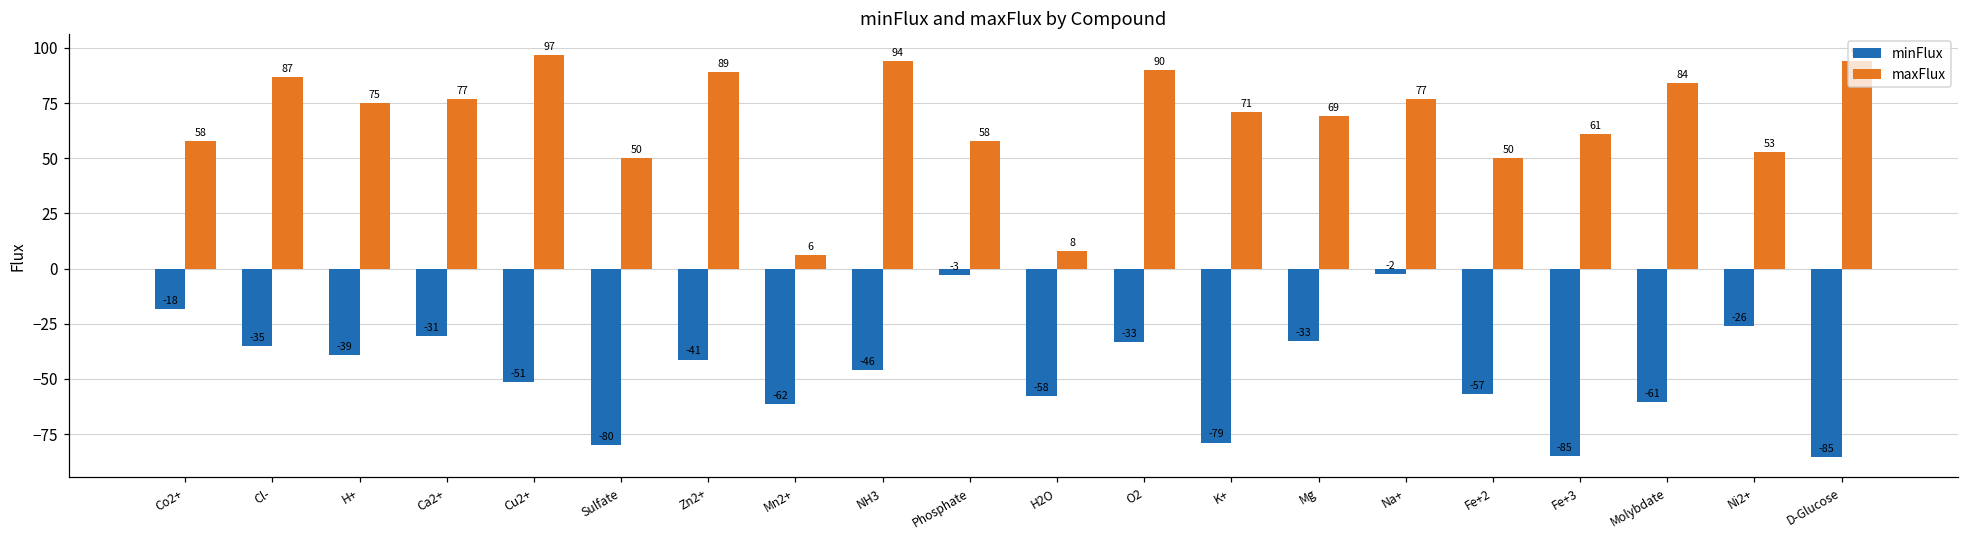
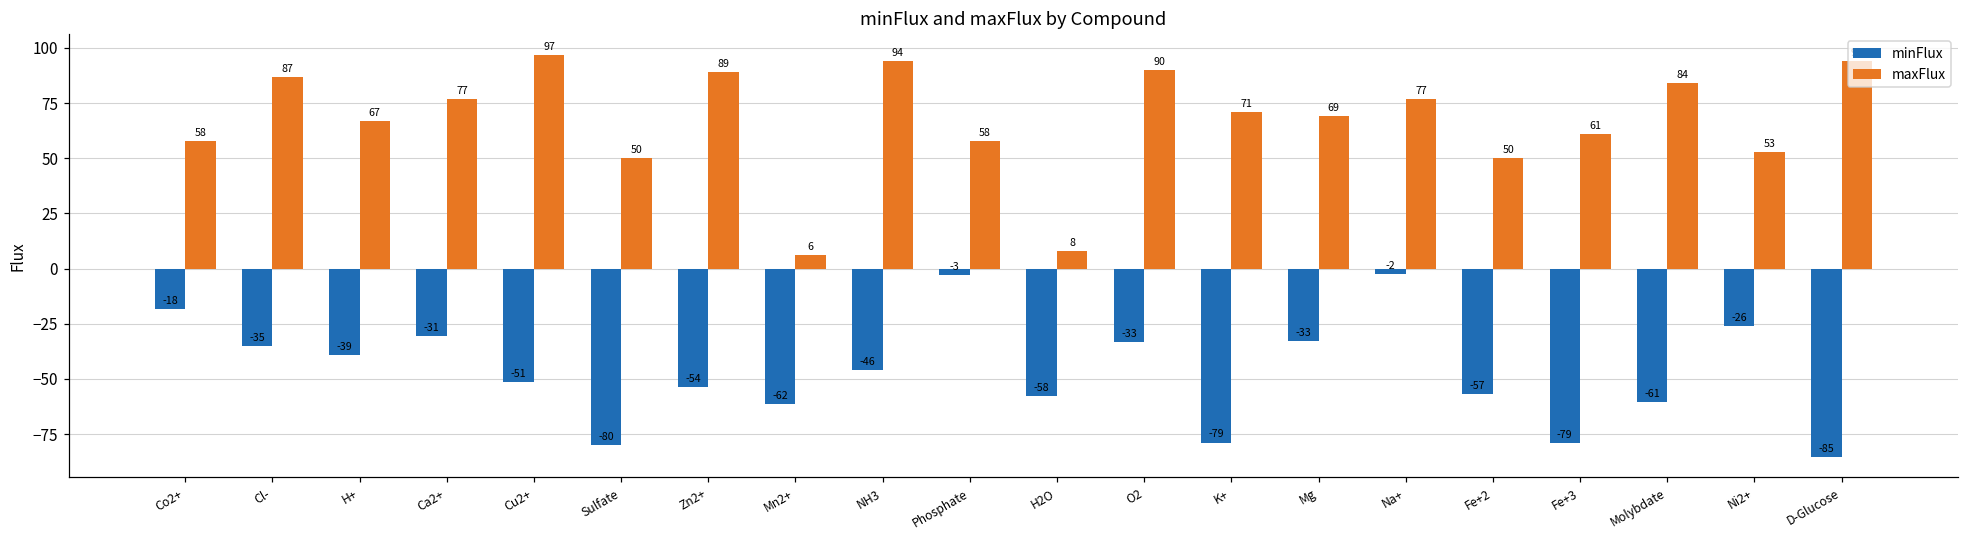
maxFlux, H+: 75 -> 67
minFlux, Zn2+: -41 -> -54
minFlux, Fe+3: -85 -> -79
